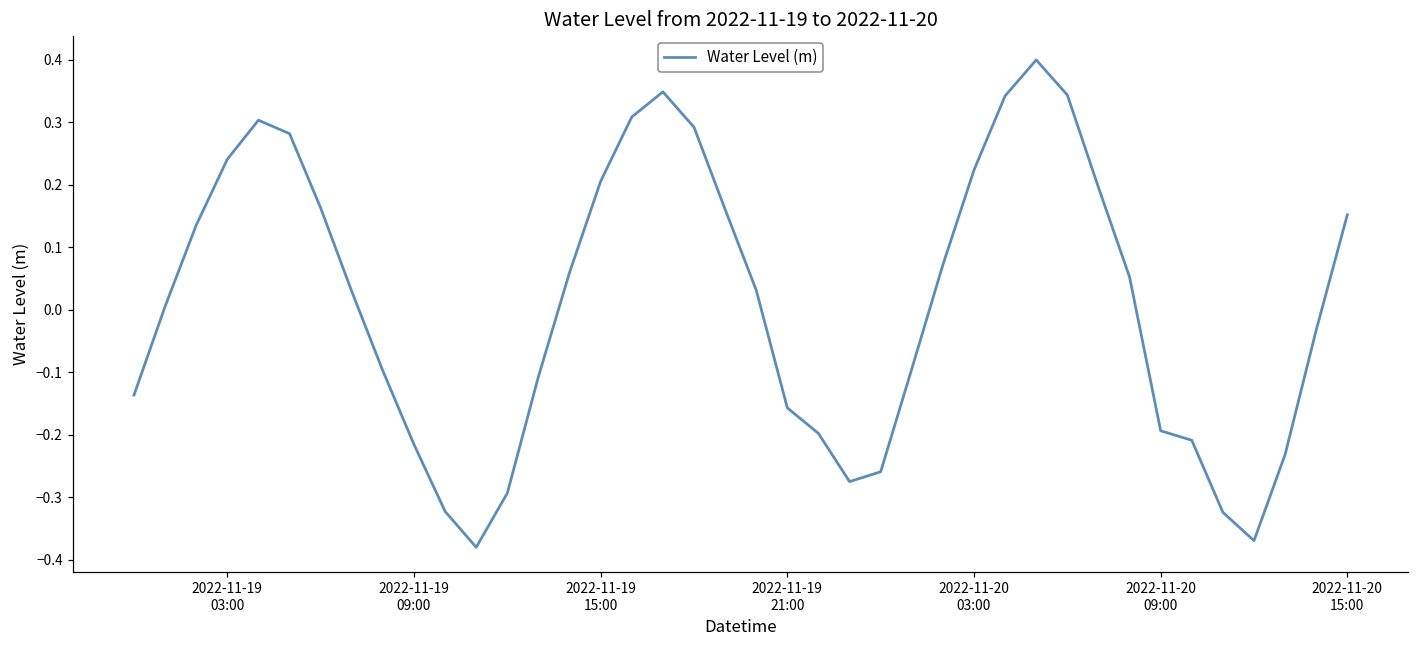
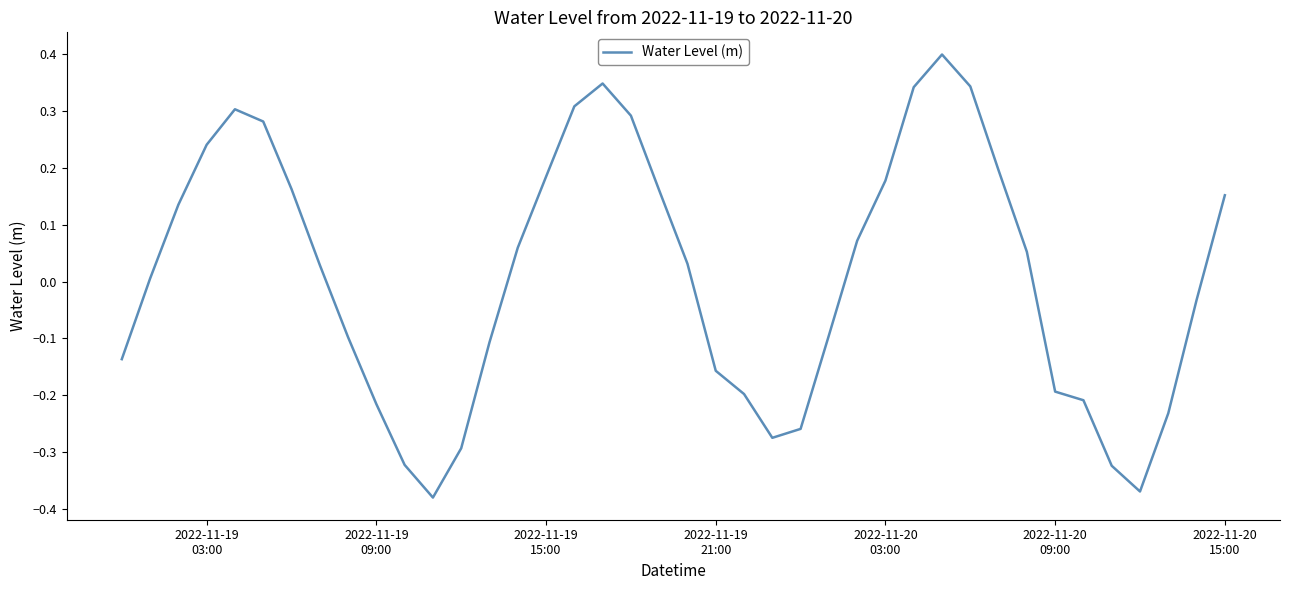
2022-11-19 15:00: 0.21 -> 0.18
2022-11-20 03:00: 0.22 -> 0.18
